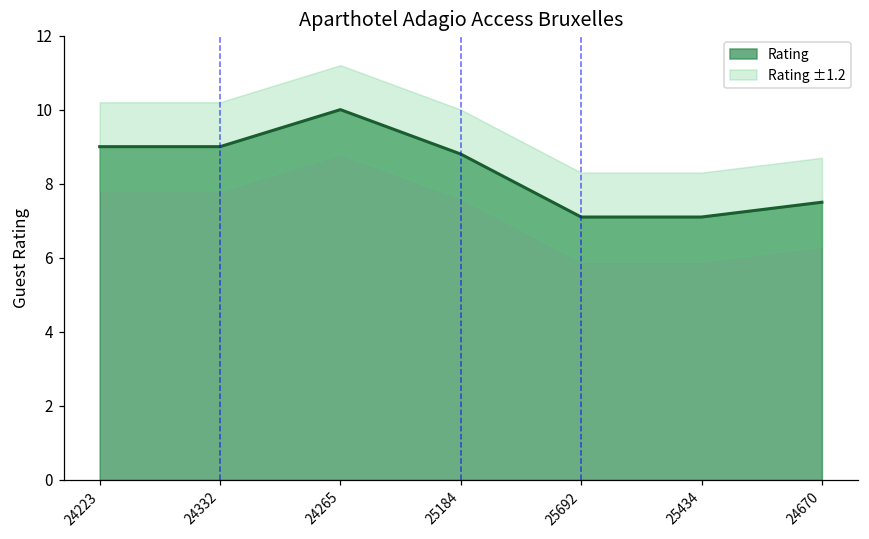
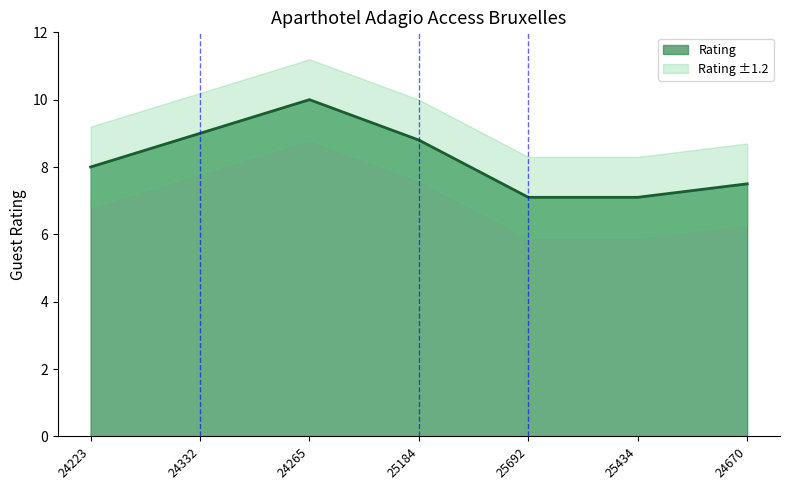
Rating, 24223: 9 -> 8
